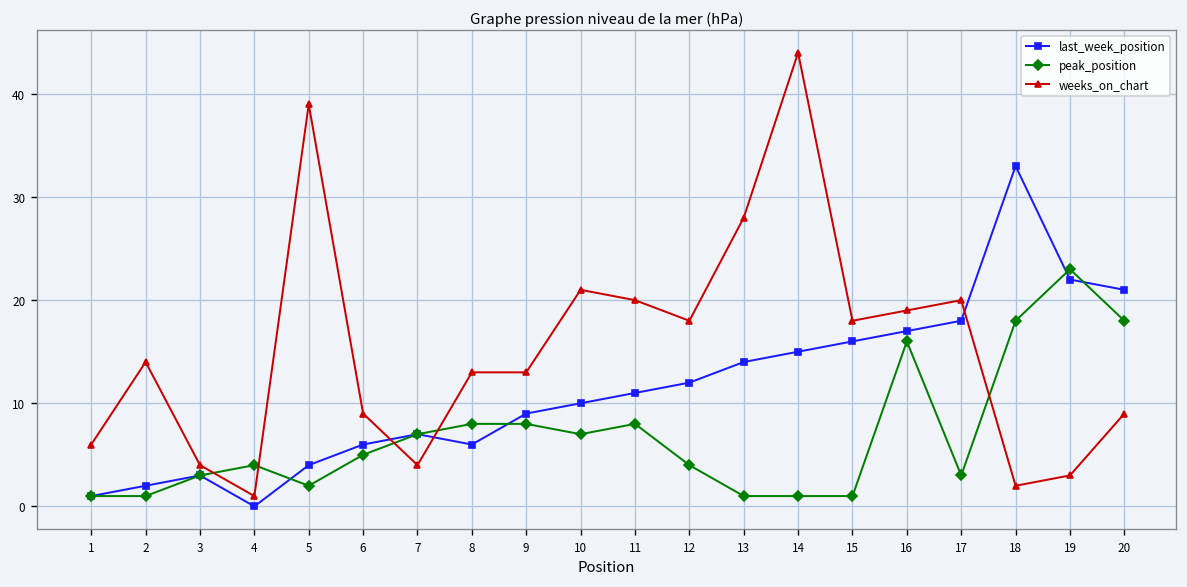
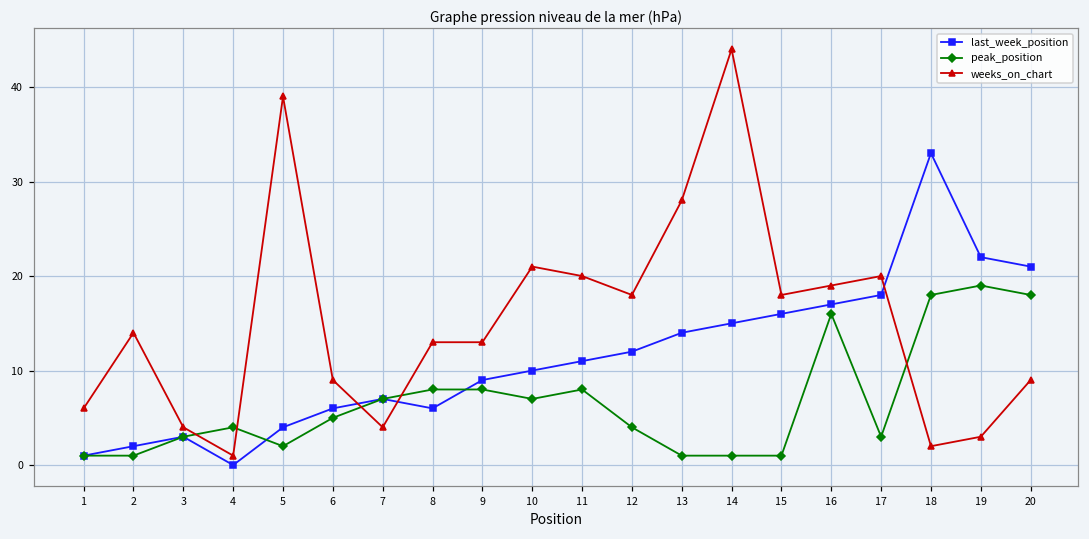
peak_position, 19: 23 -> 19
